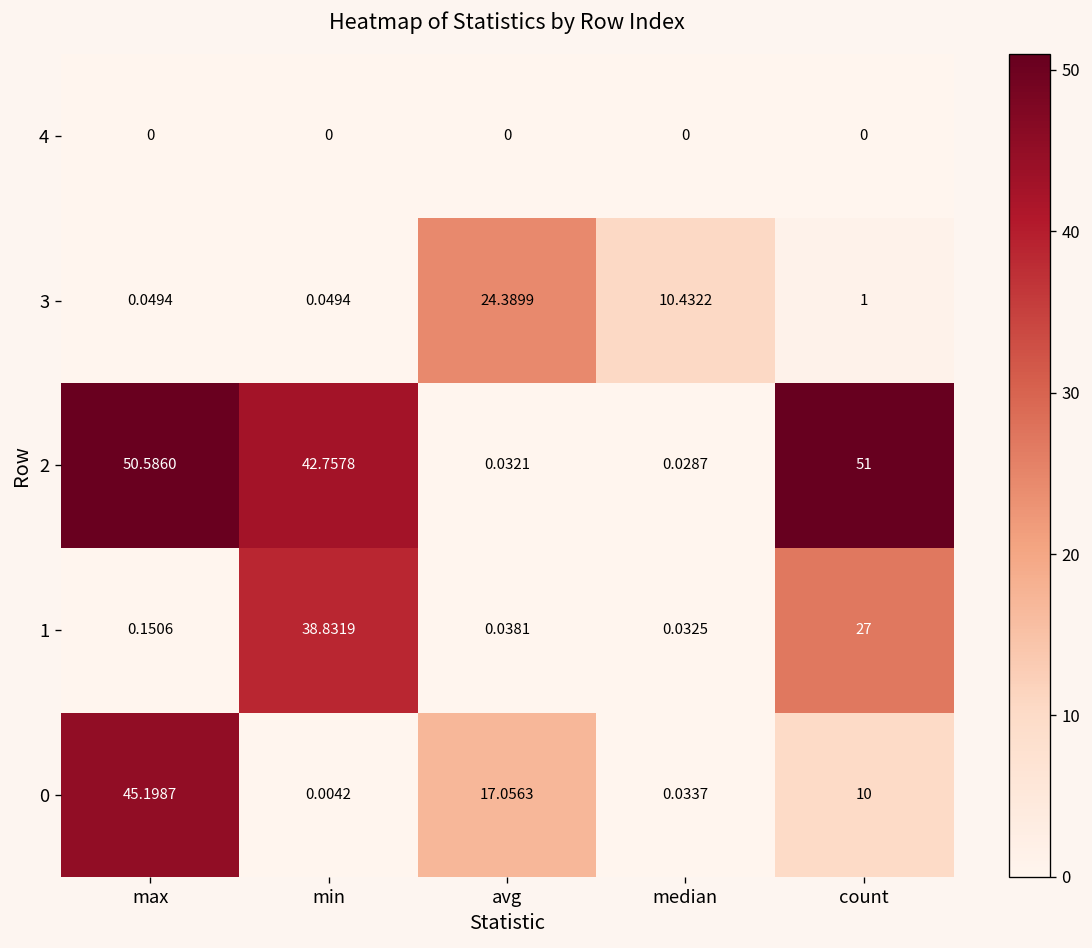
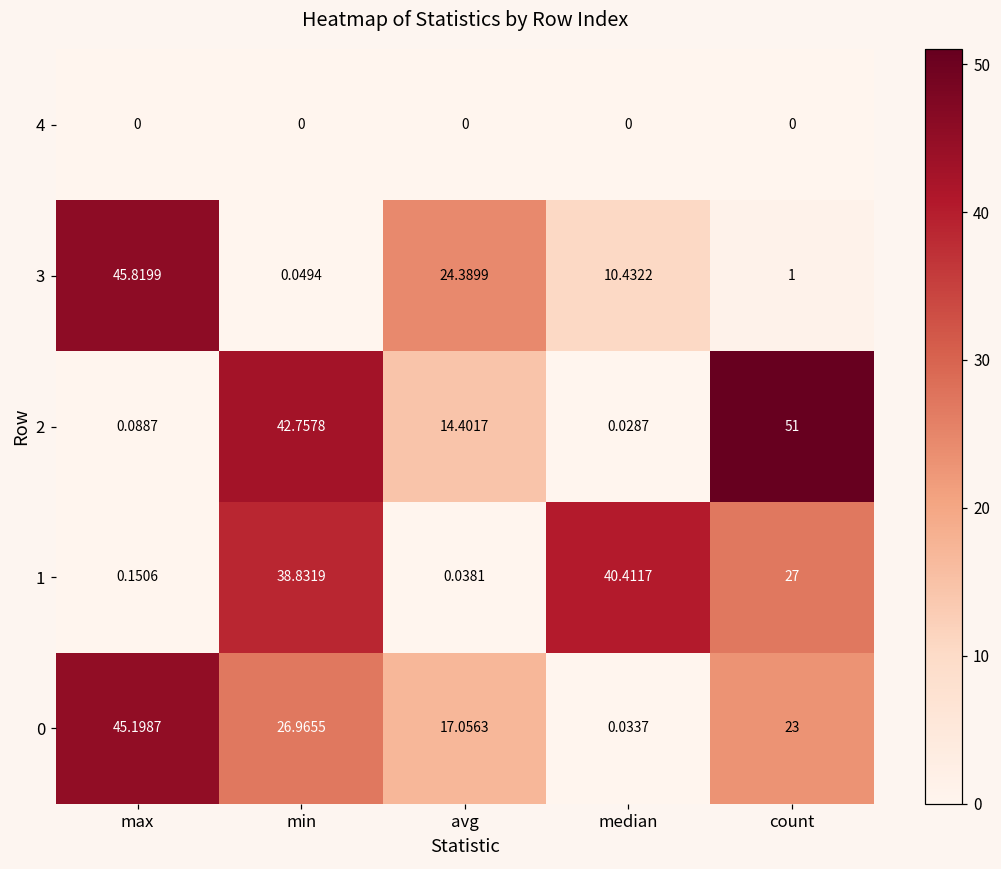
3, max: 0.0494 -> 45.8199
2, max: 50.5860 -> 0.0887
2, avg: 0.0321 -> 14.4017
1, median: 0.0325 -> 40.4117
0, min: 0.0042 -> 26.9655
0, count: 10 -> 23
